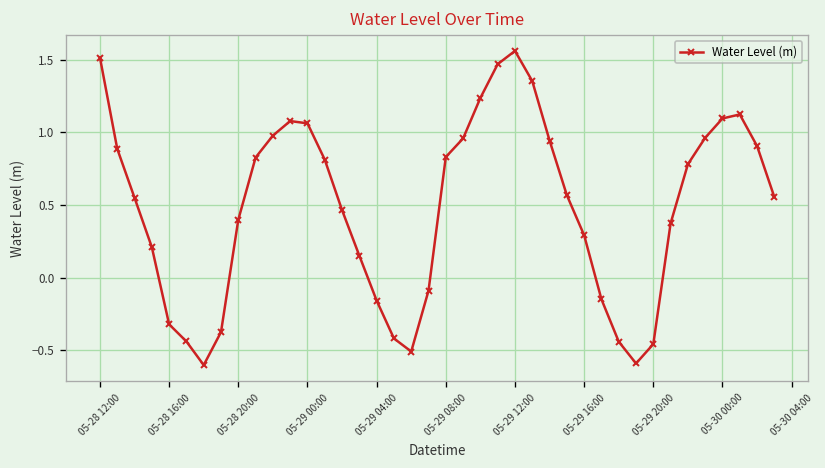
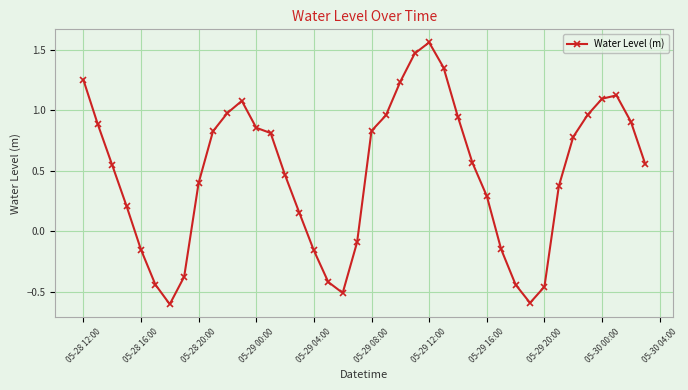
05-28 12:00: 1.51 -> 1.25
05-28 16:00: -0.32 -> -0.15
05-29 00:00: 1.06 -> 0.86
